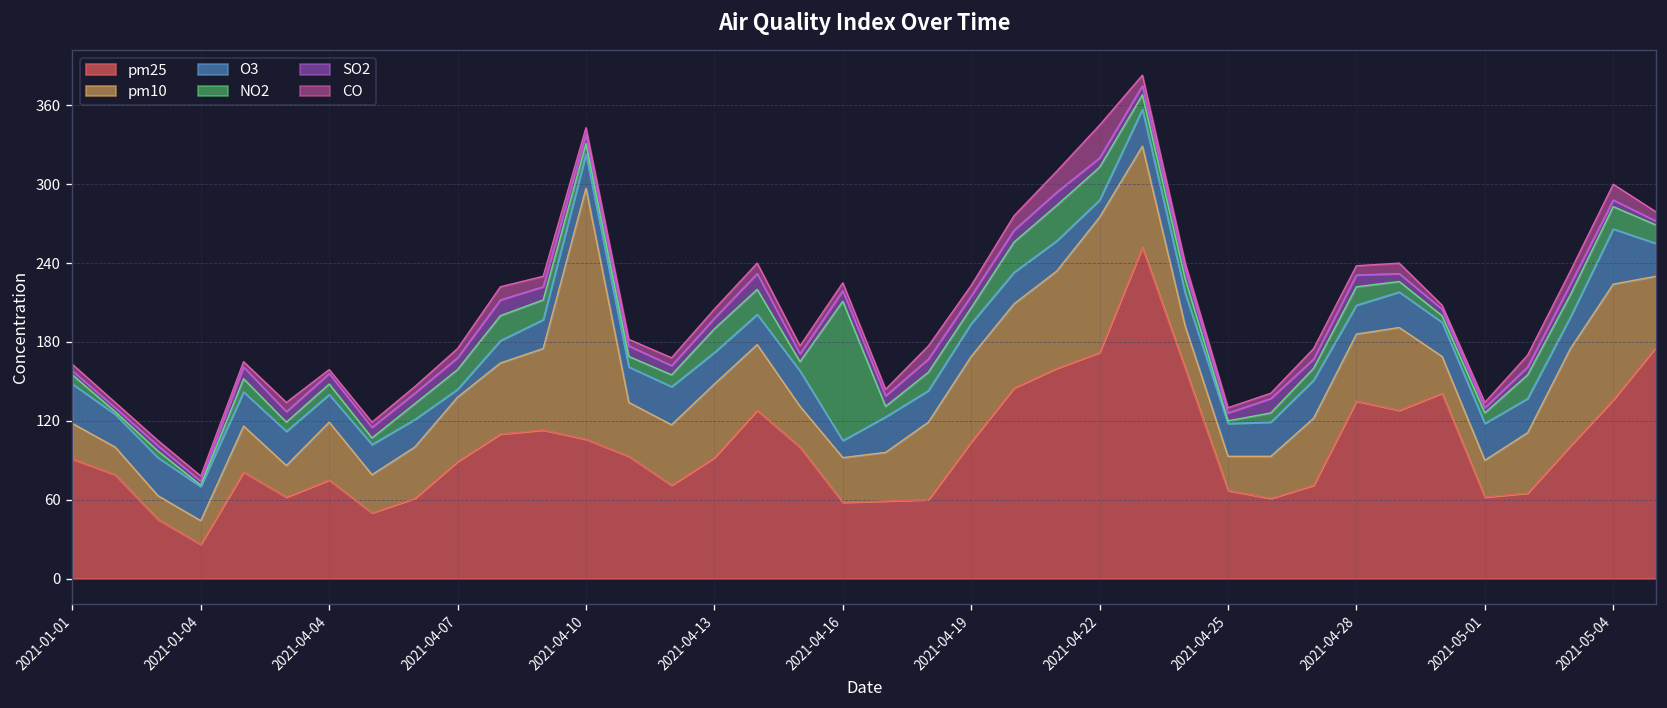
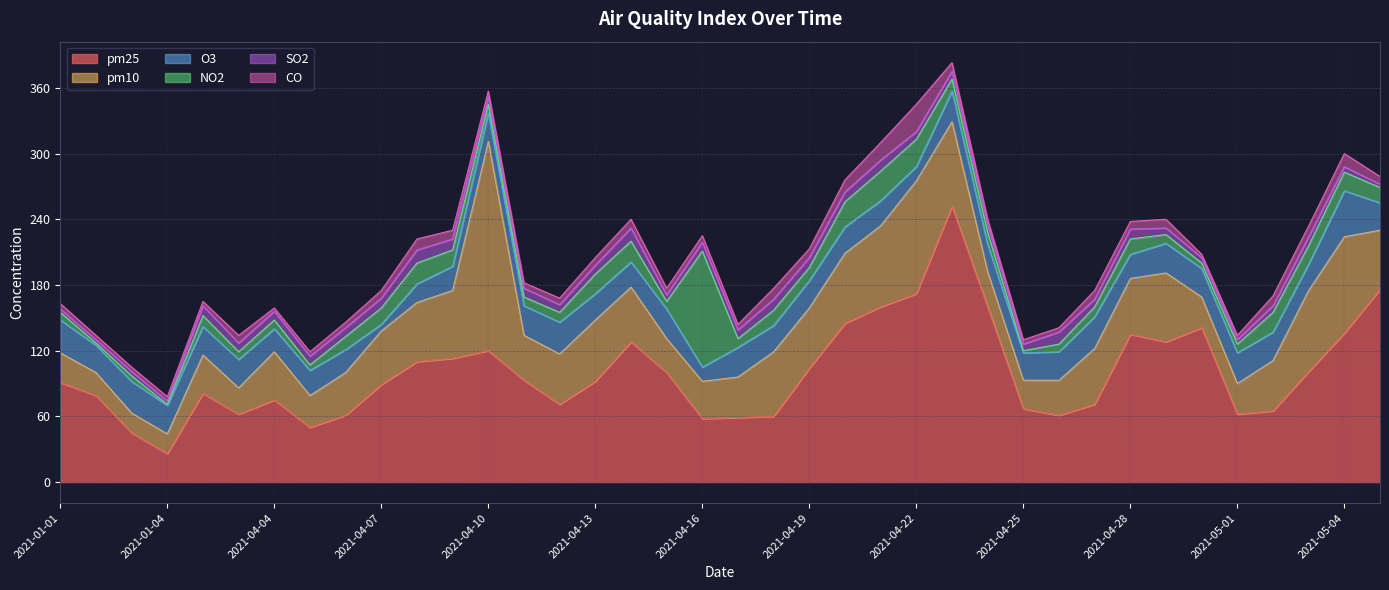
pm25, 2021-04-10: 106 -> 120
pm10, 2021-04-19: 65 -> 55
